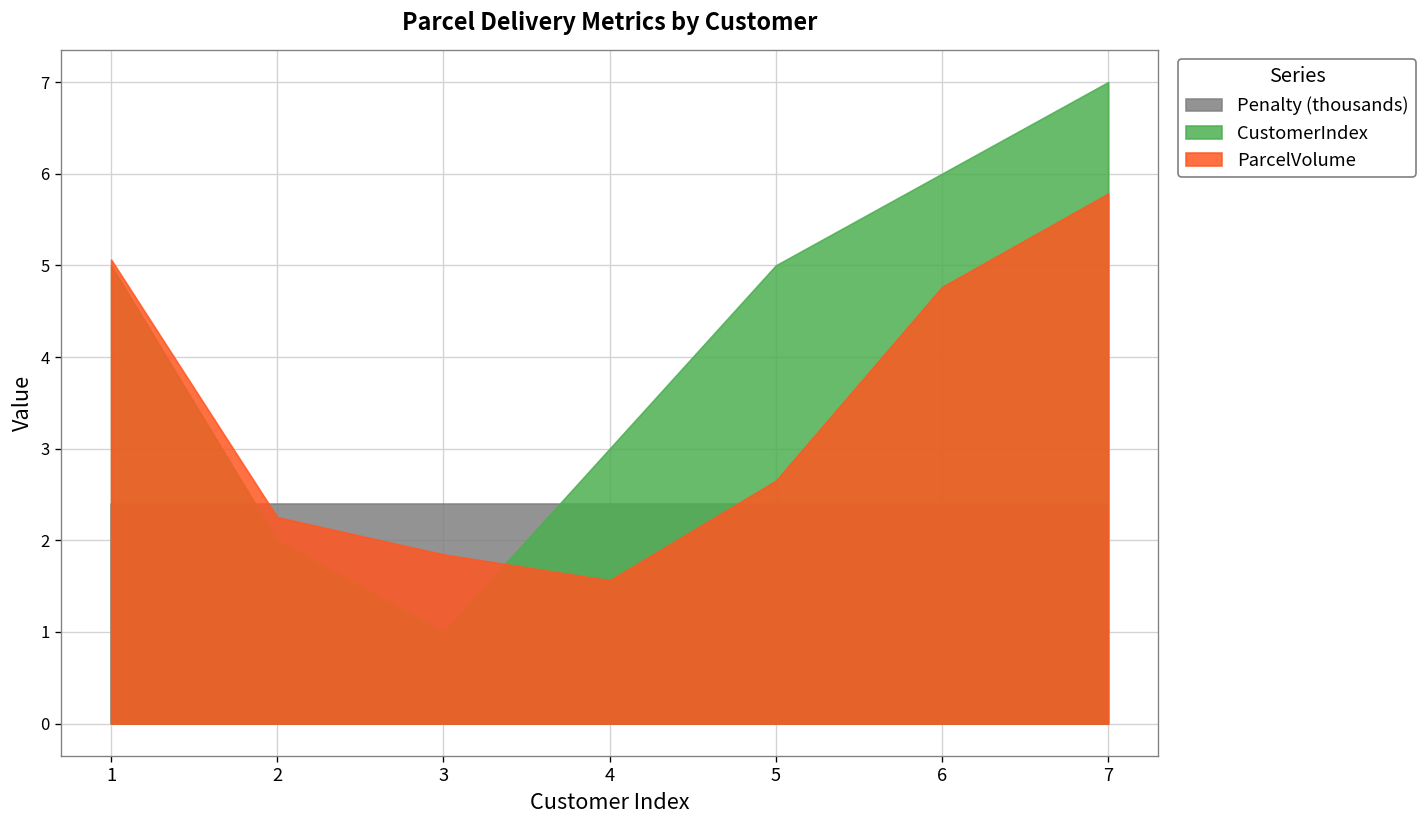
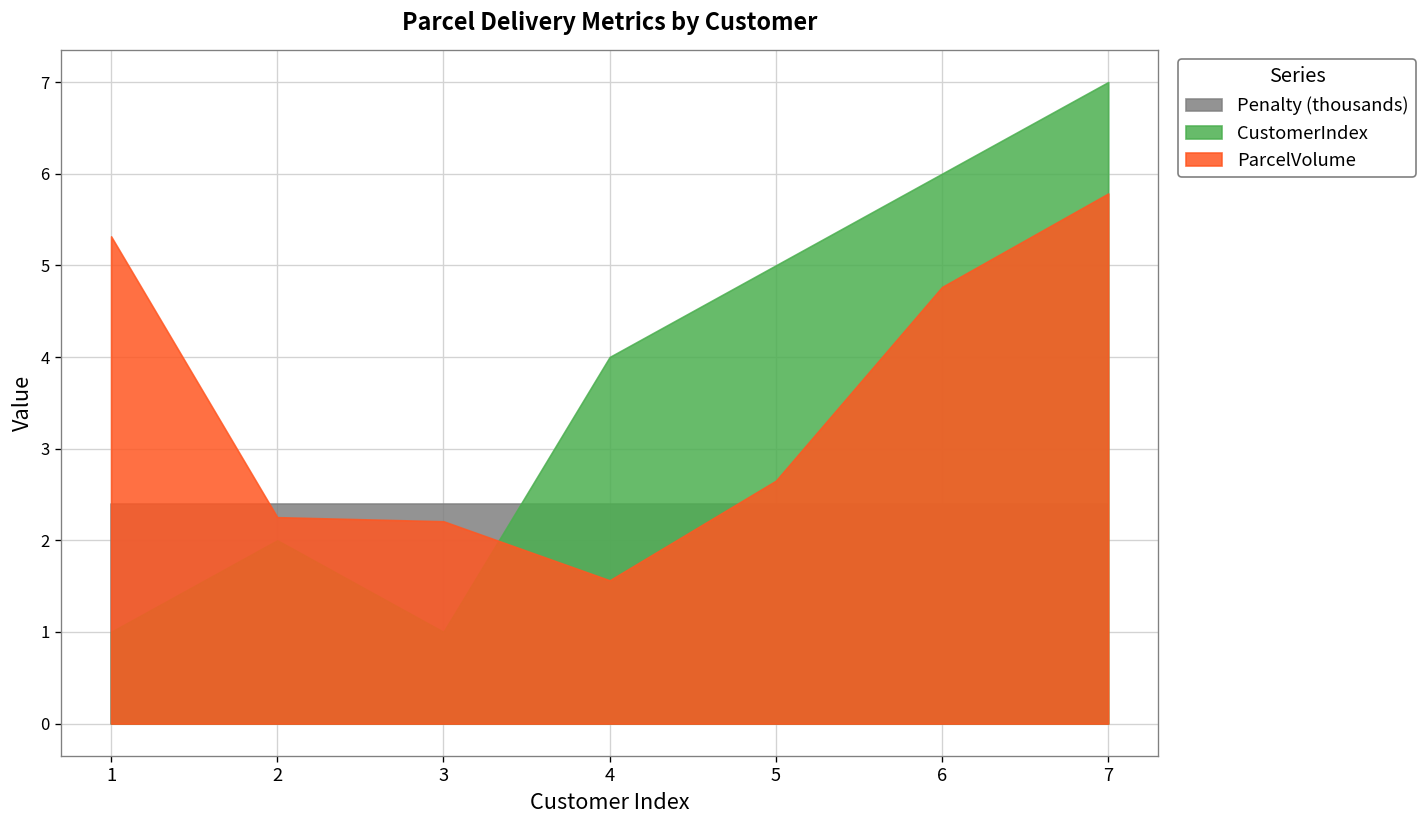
CustomerIndex, 1: 5 -> 1
ParcelVolume, 1: 5.1 -> 5.3
ParcelVolume, 3: 1.8 -> 2.2
CustomerIndex, 4: 3 -> 4
